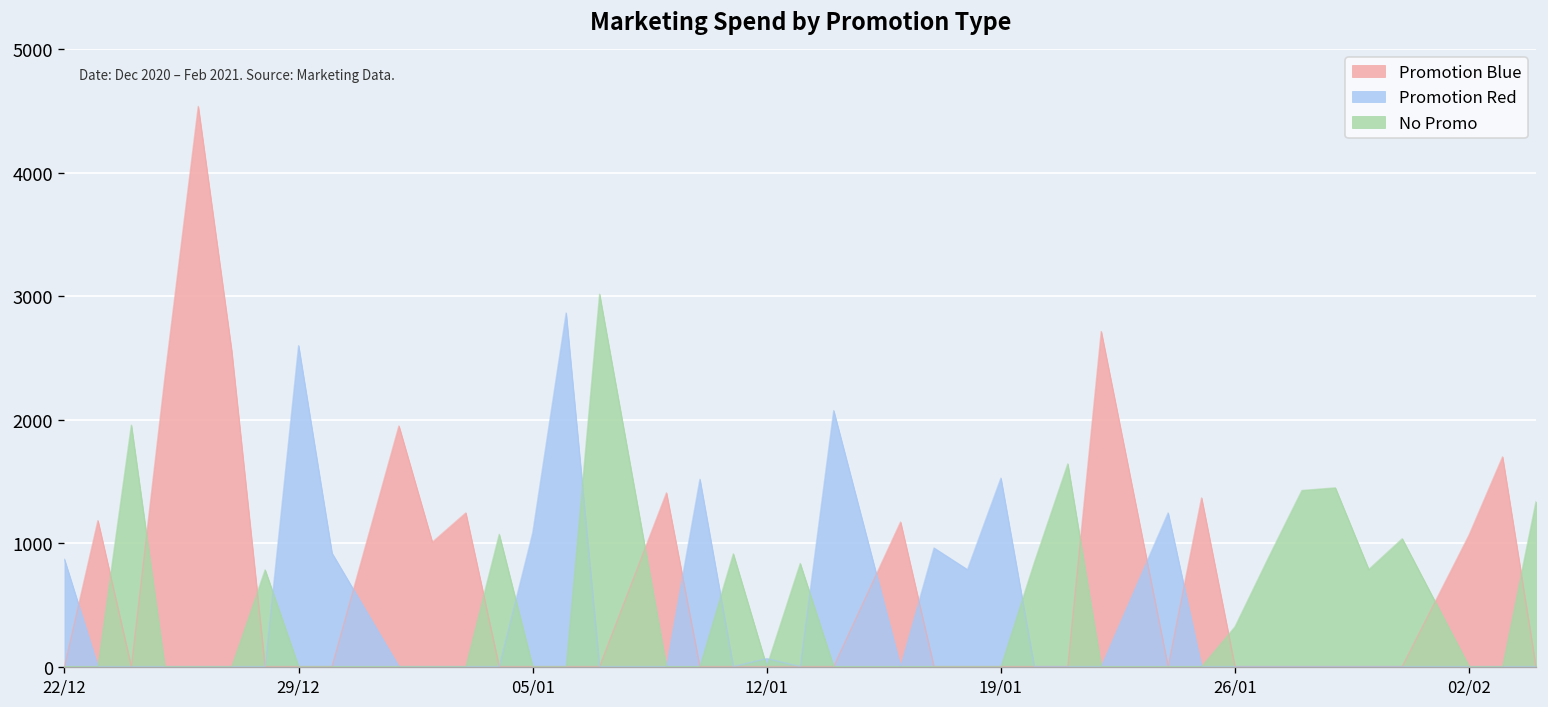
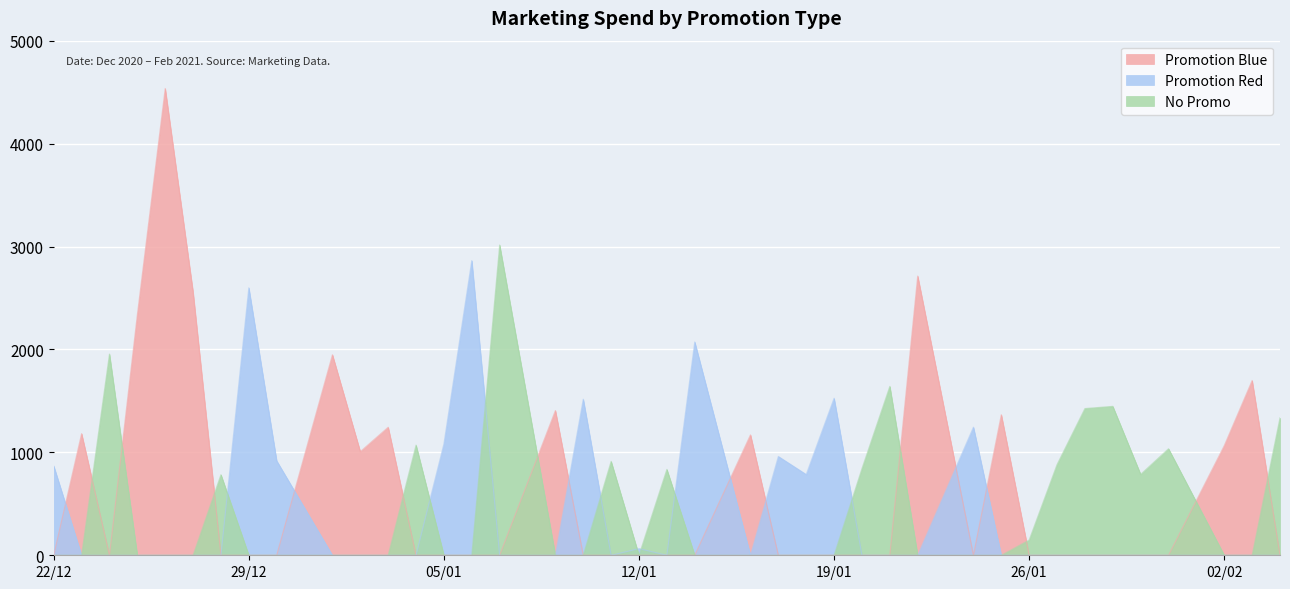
No Promo, 26/01: 320 -> 150
